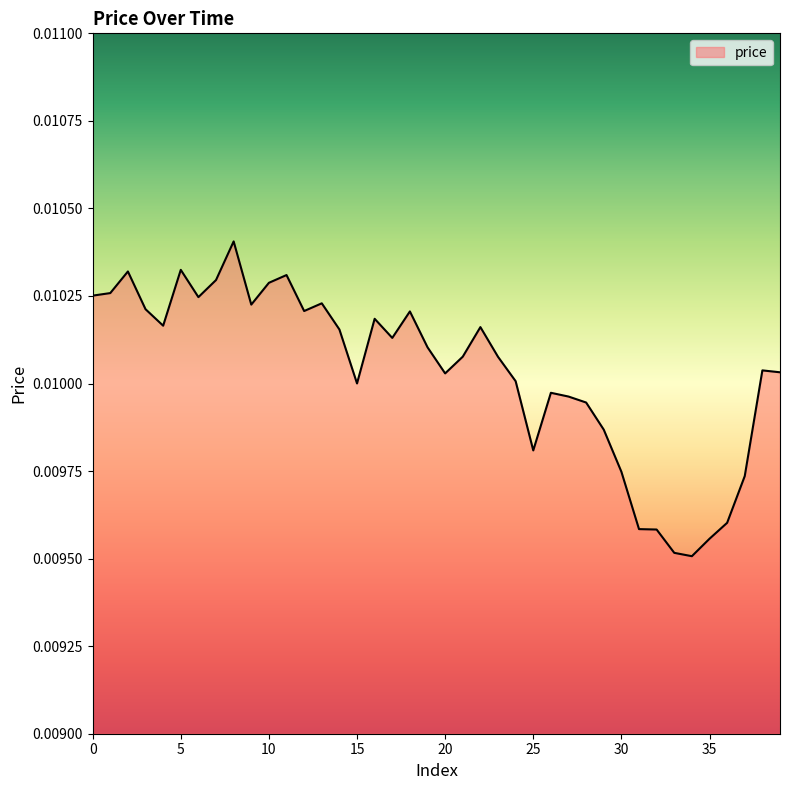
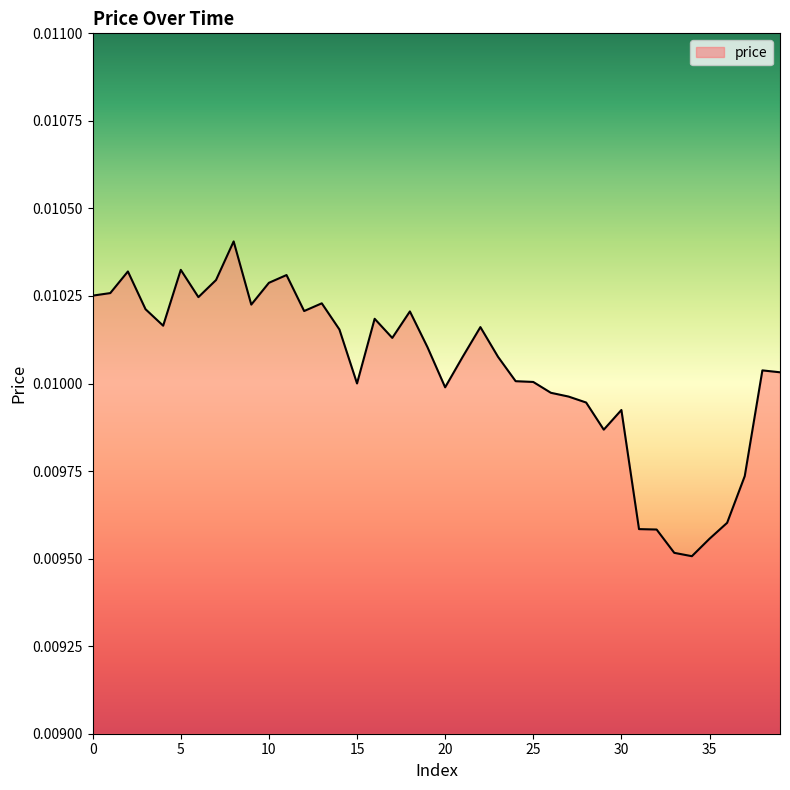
20: 0.01003 -> 0.00999
25: 0.00981 -> 0.01000
30: 0.00975 -> 0.00992
